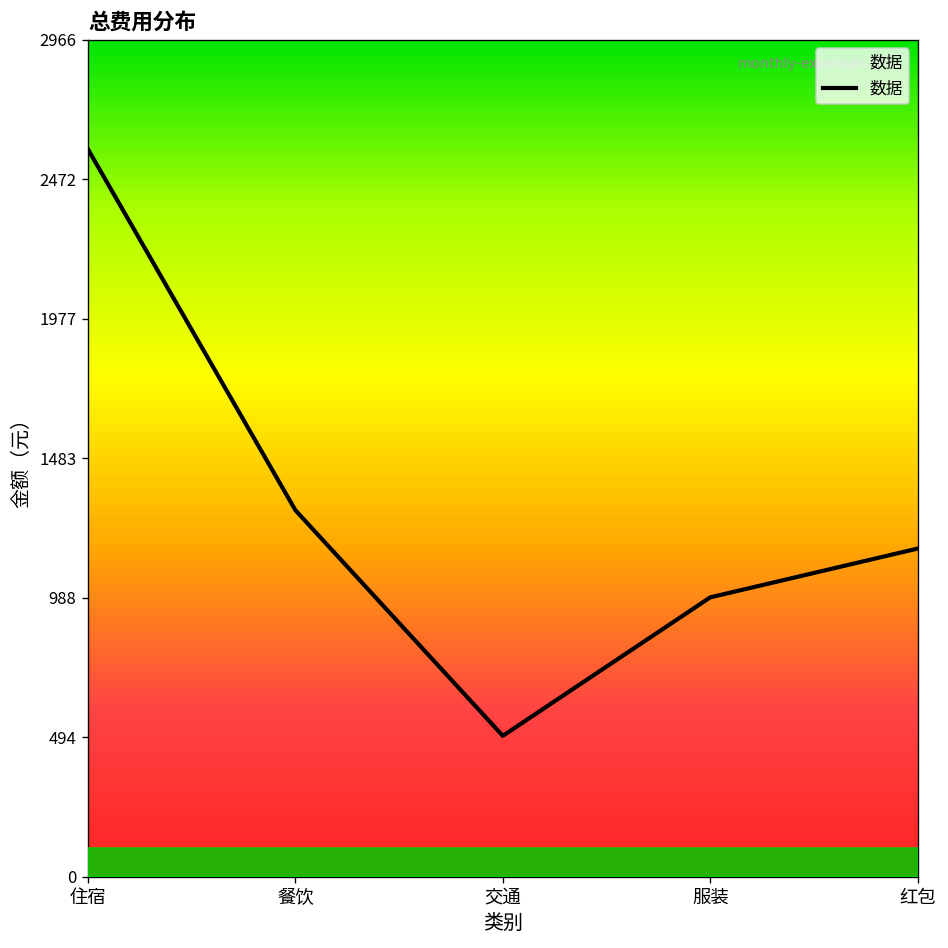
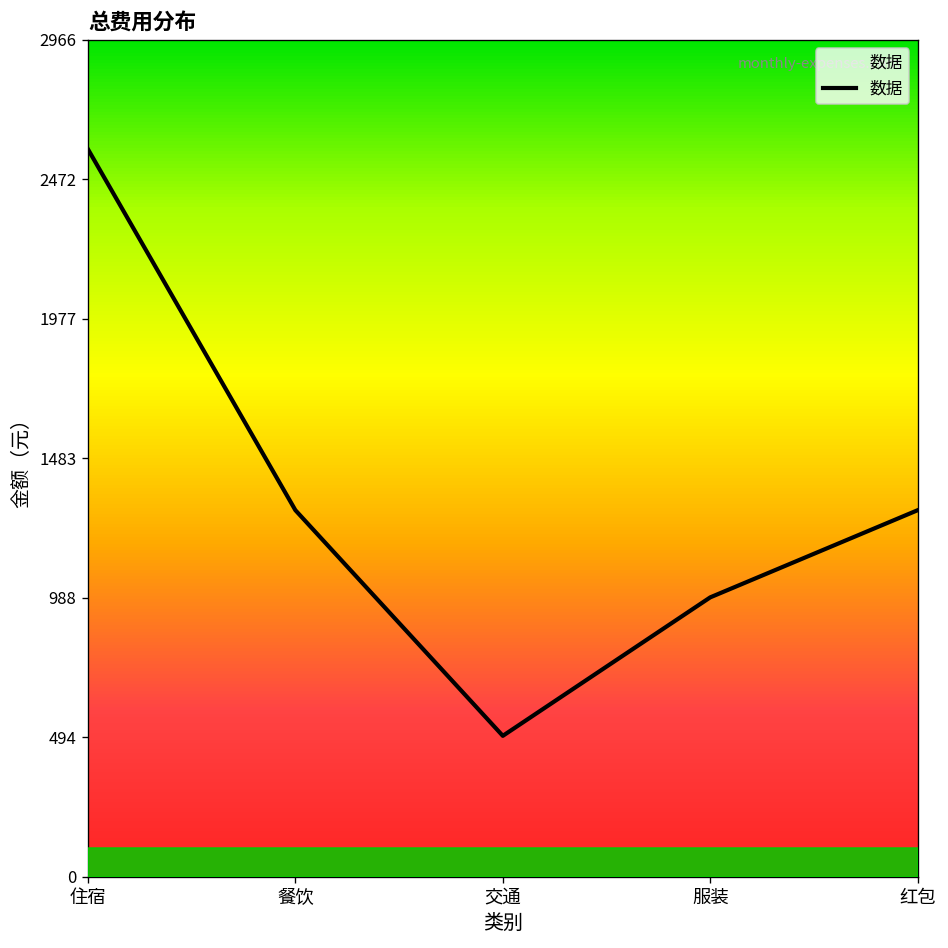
红包: 1160 -> 1300
